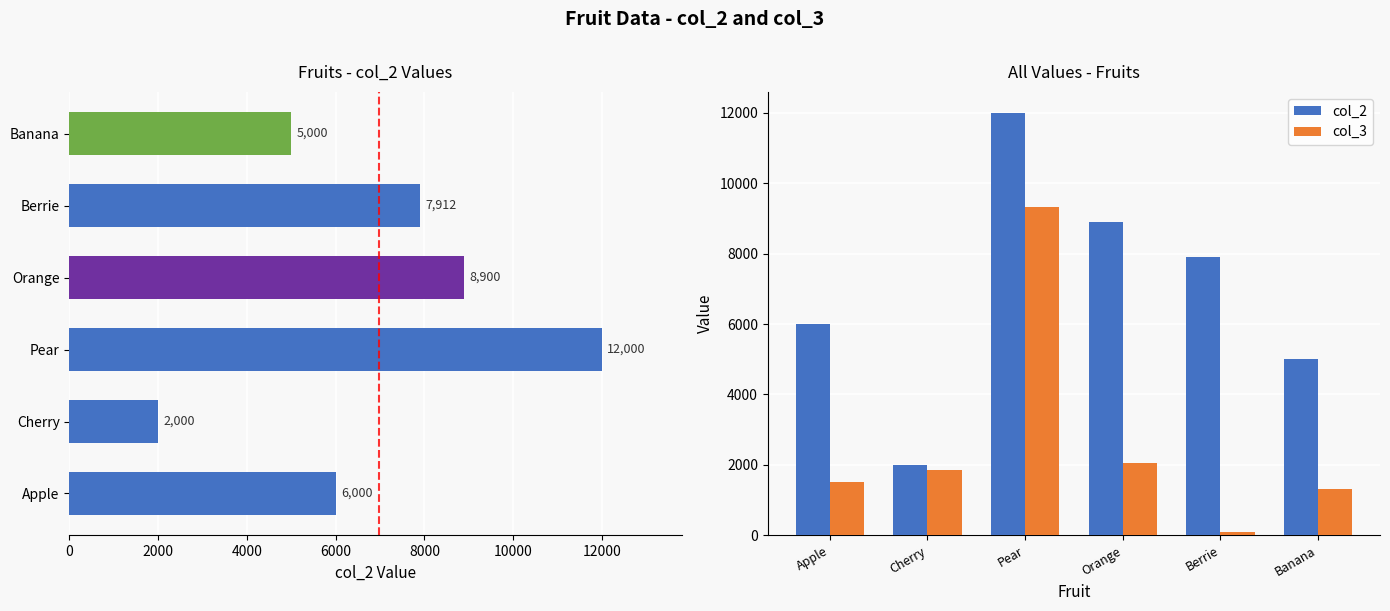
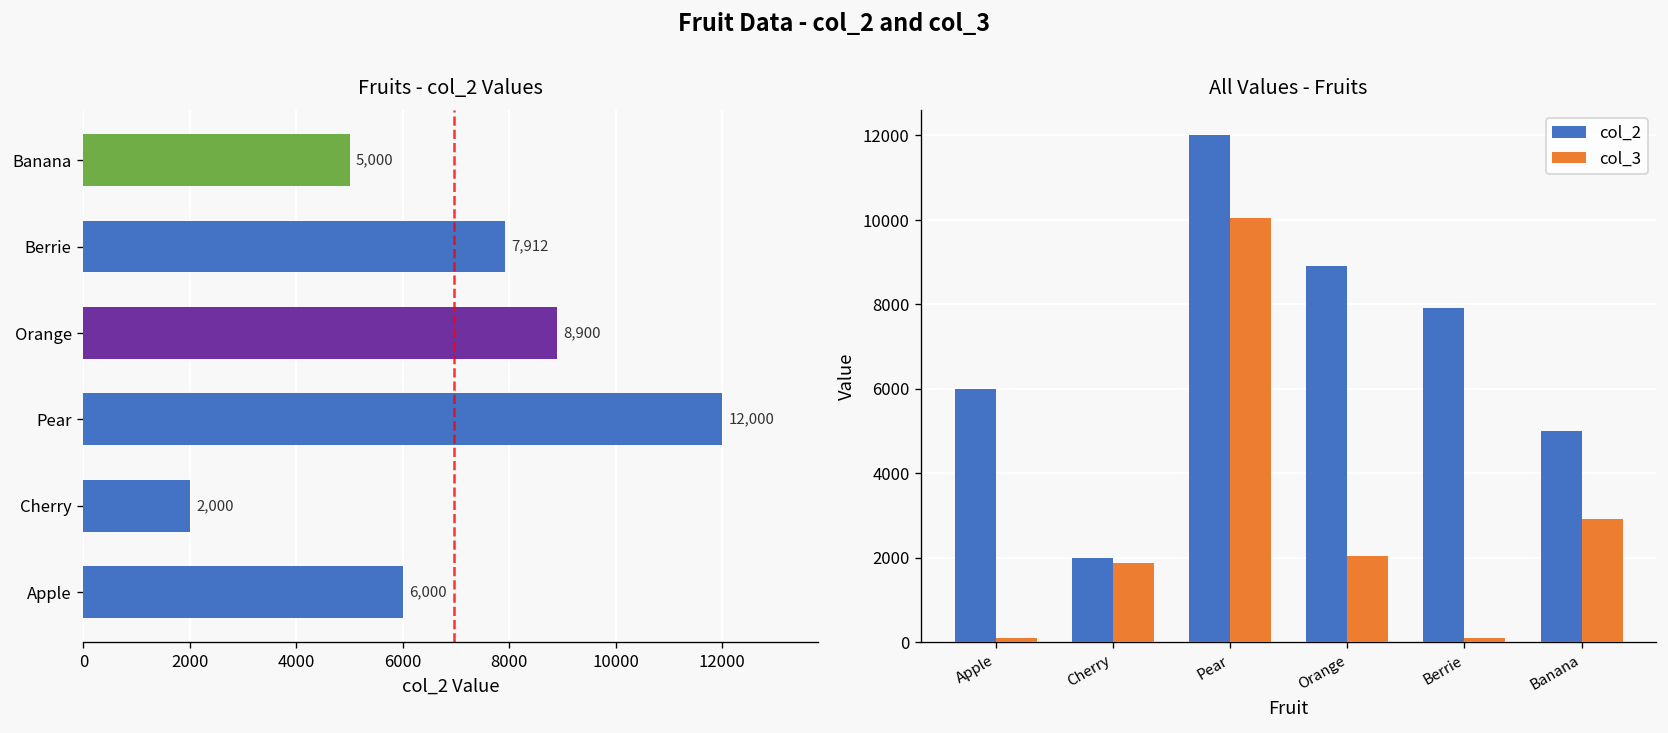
All Values - Fruits, col_3, Apple: 1500 -> 100
All Values - Fruits, col_3, Pear: 9300 -> 10000
All Values - Fruits, col_3, Banana: 1300 -> 2900
